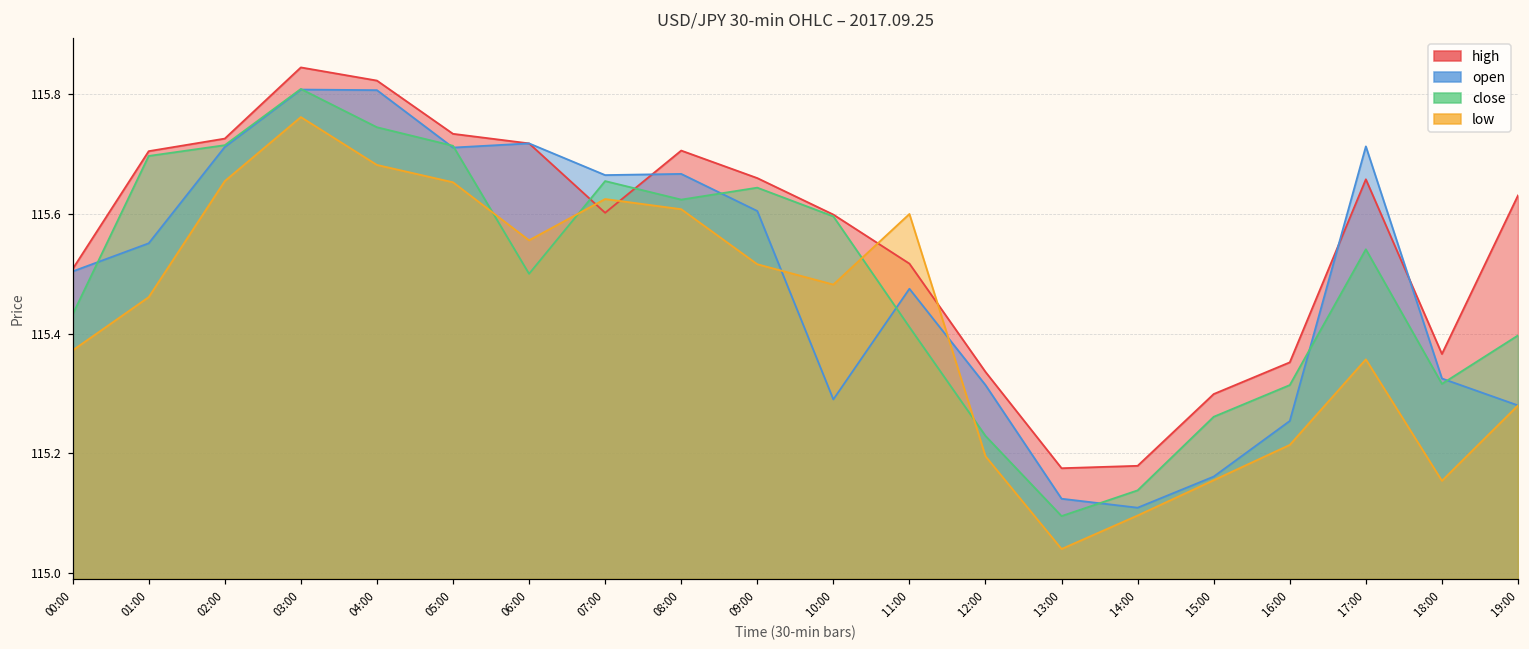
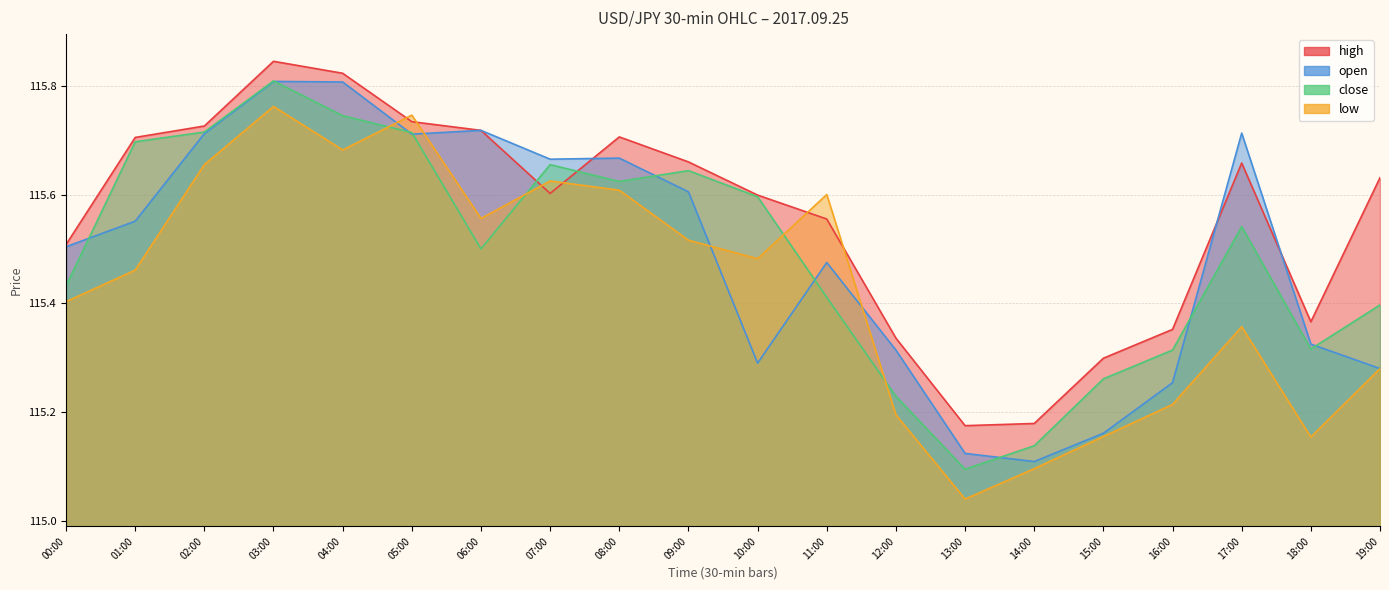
low, 00:00: 115.37 -> 115.40
low, 05:00: 115.65 -> 115.75
high, 11:00: 115.52 -> 115.56
